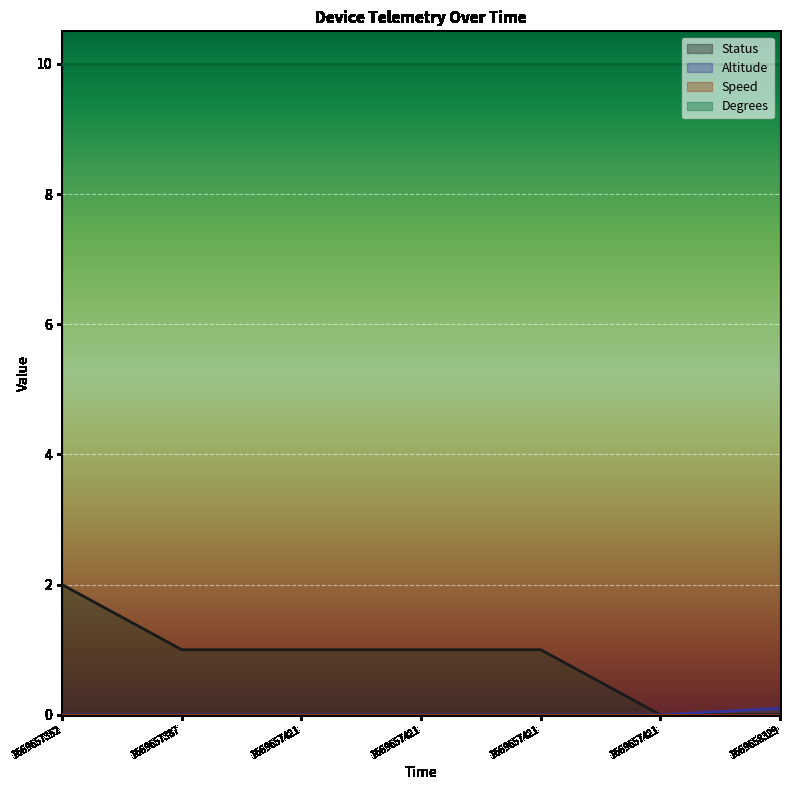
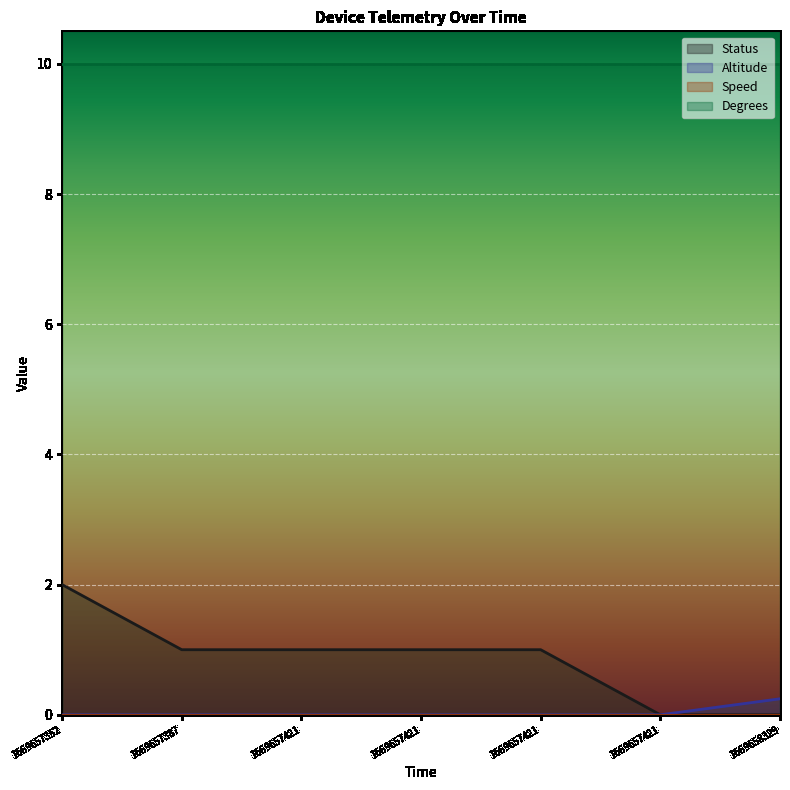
Altitude, 1669658329: 0.1 -> 0.2
